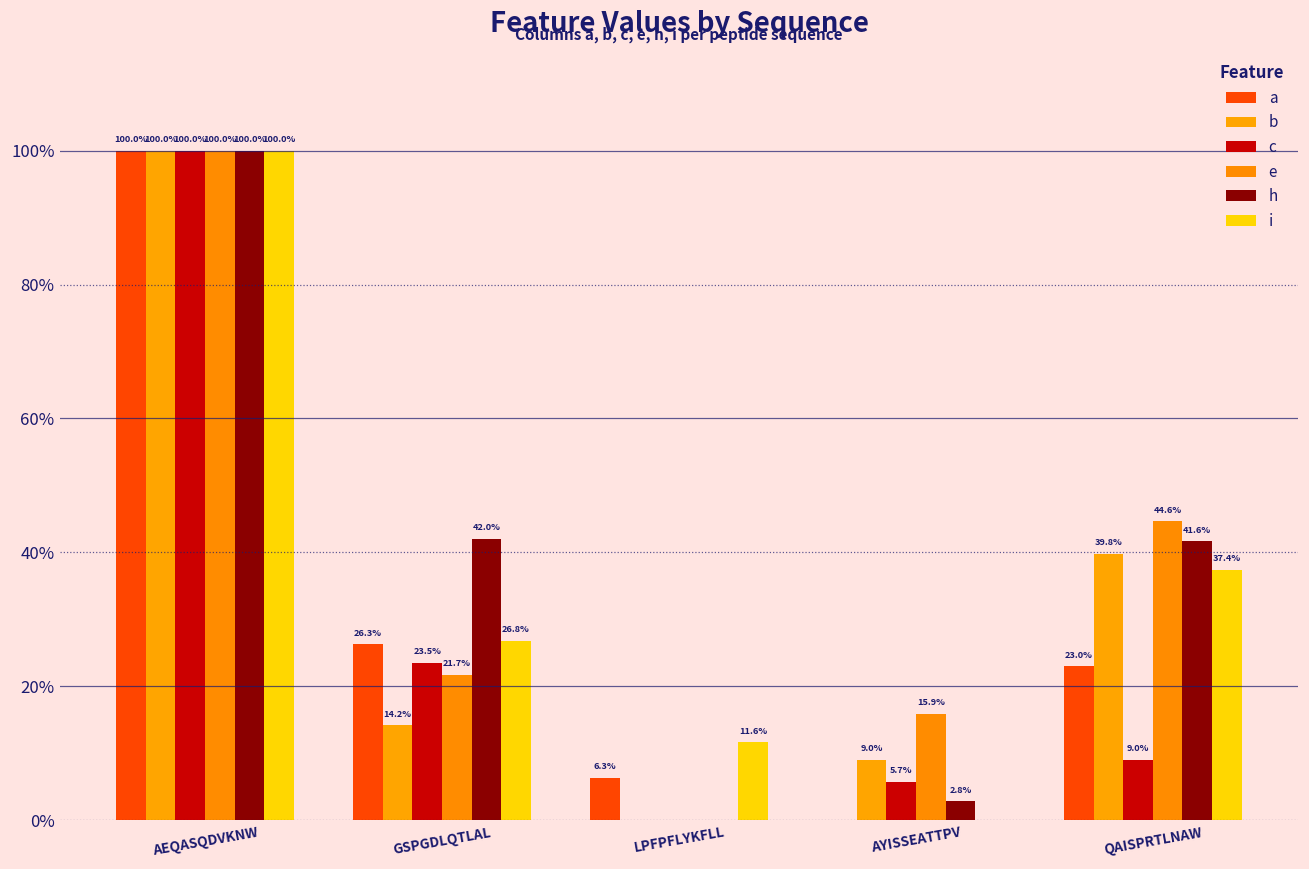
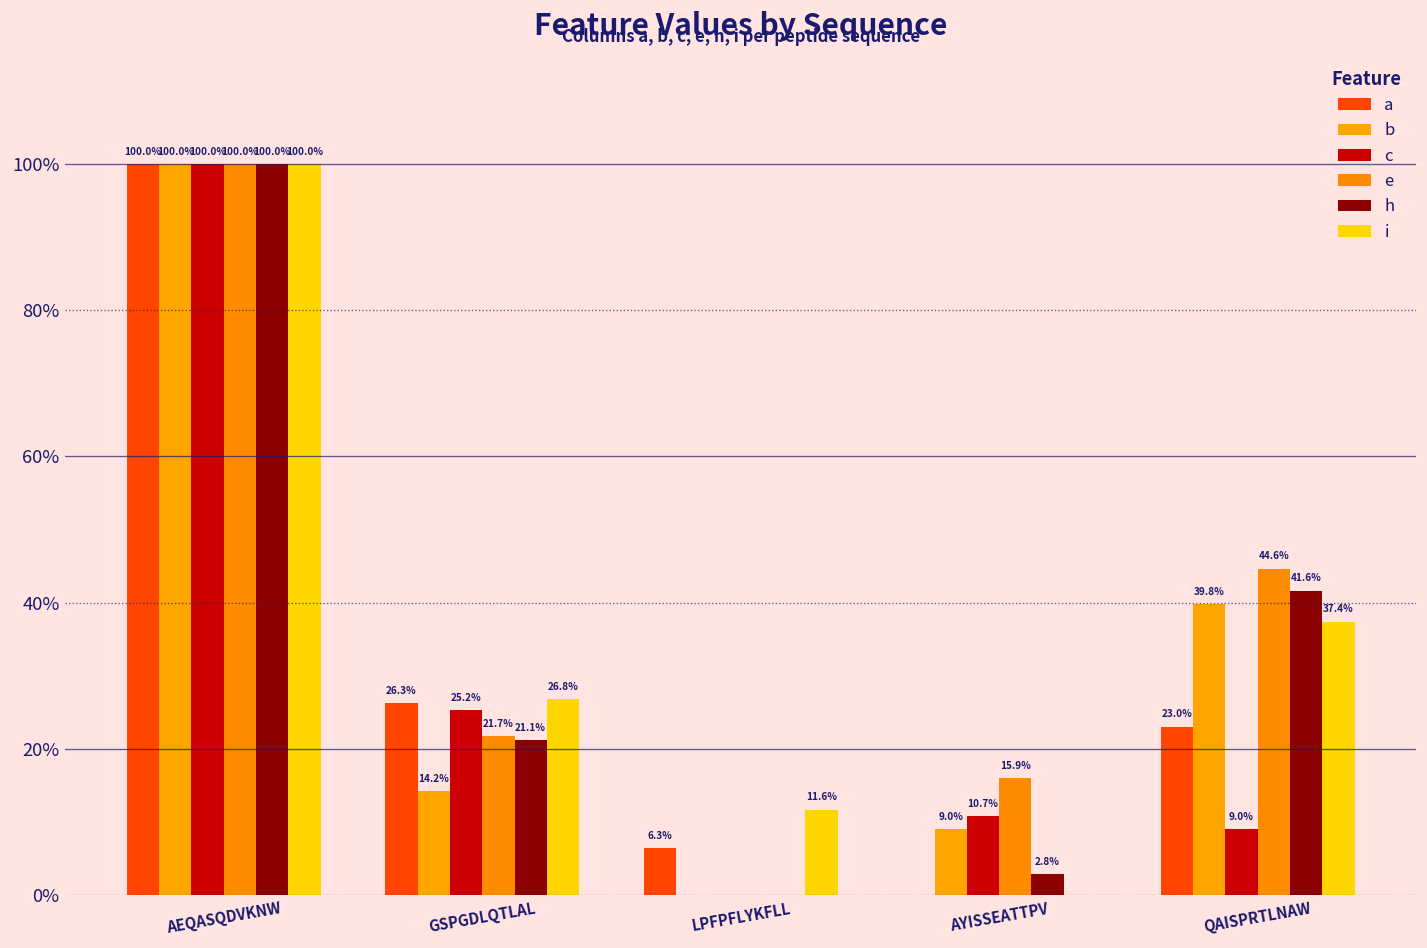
c, GSPGDLQTLAL: 23.5% -> 25.2%
h, GSPGDLQTLAL: 42.0% -> 21.1%
c, AYISSEATTPV: 5.7% -> 10.7%
